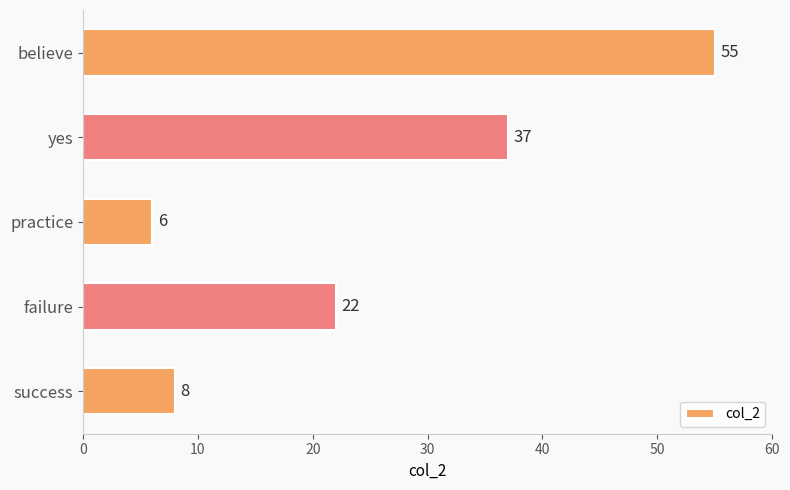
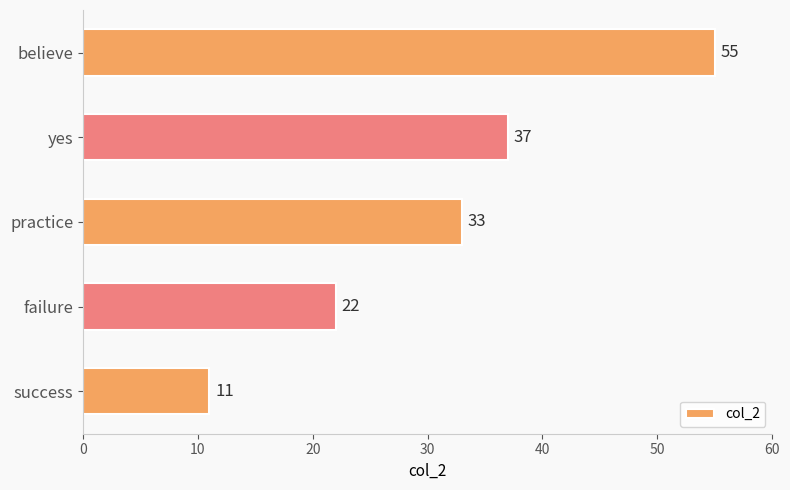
practice: 6 -> 33
success: 8 -> 11
